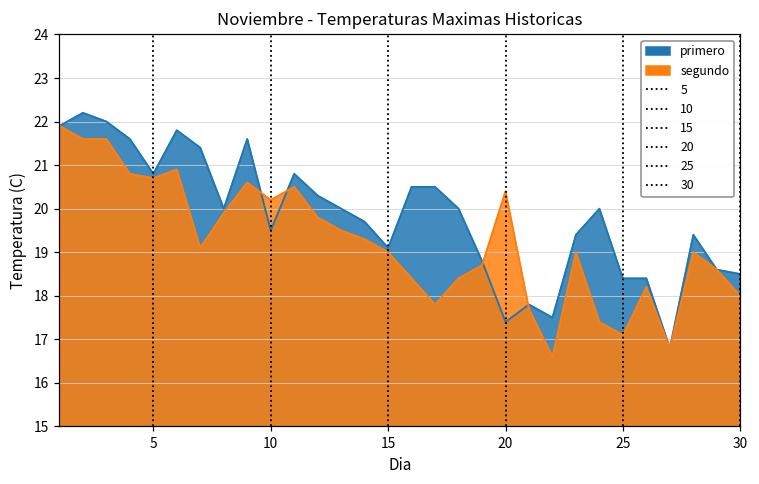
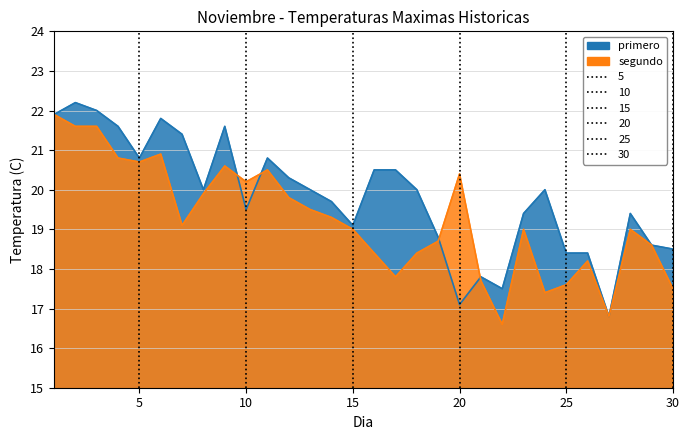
primero, 20: 17.4 -> 17.1
segundo, 25: 17.1 -> 17.6
segundo, 30: 18.0 -> 17.5
